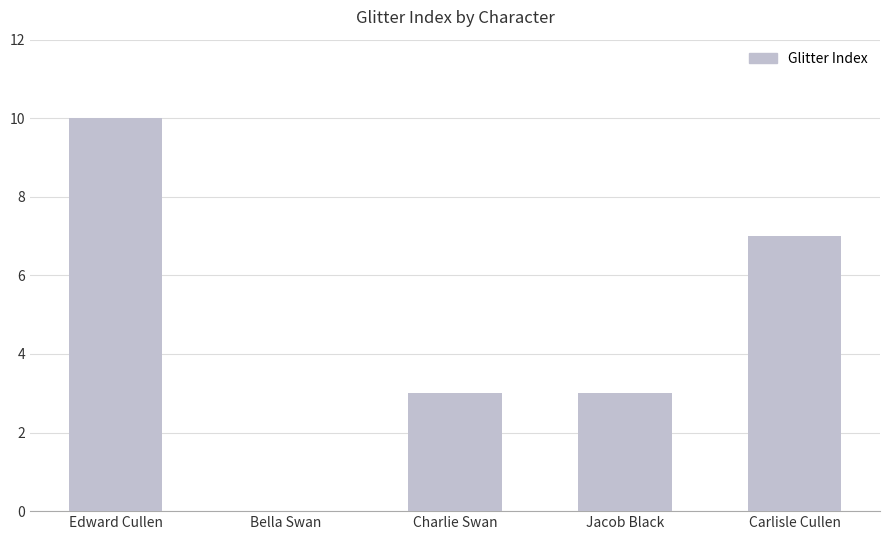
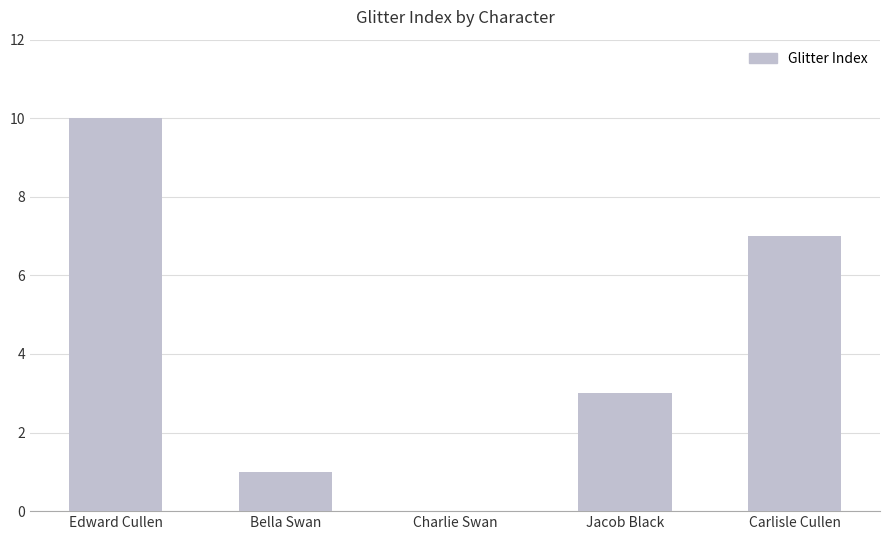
Bella Swan: 0 -> 1
Charlie Swan: 3 -> 0
